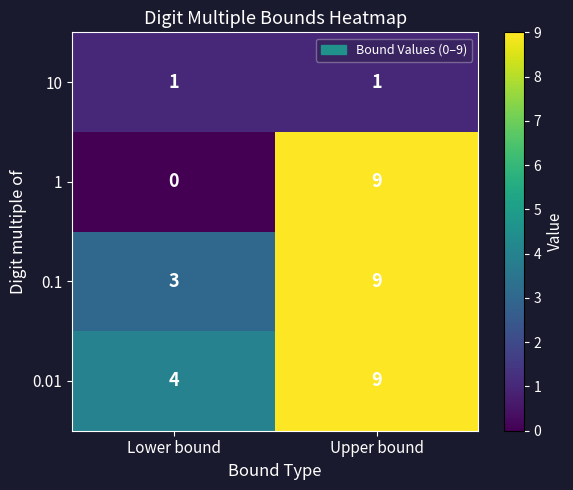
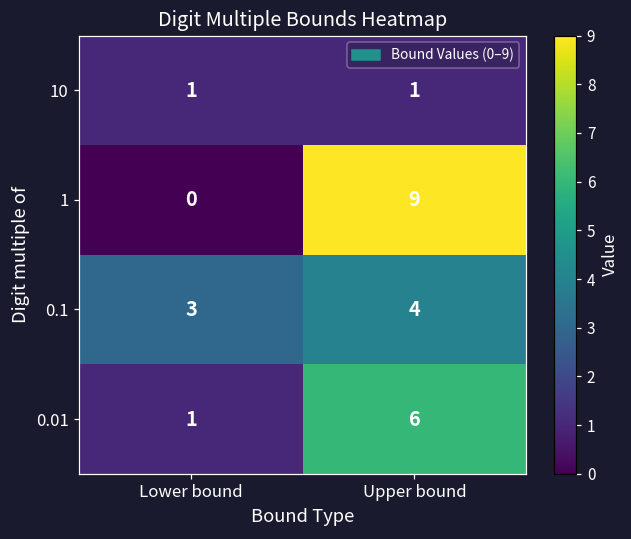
0.1, Upper bound: 9 -> 4
0.01, Lower bound: 4 -> 1
0.01, Upper bound: 9 -> 6
